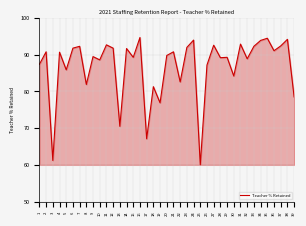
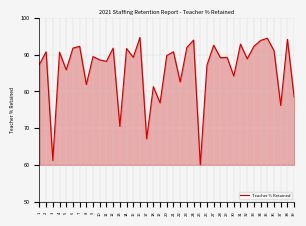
11: 93 -> 88
37: 92 -> 76
